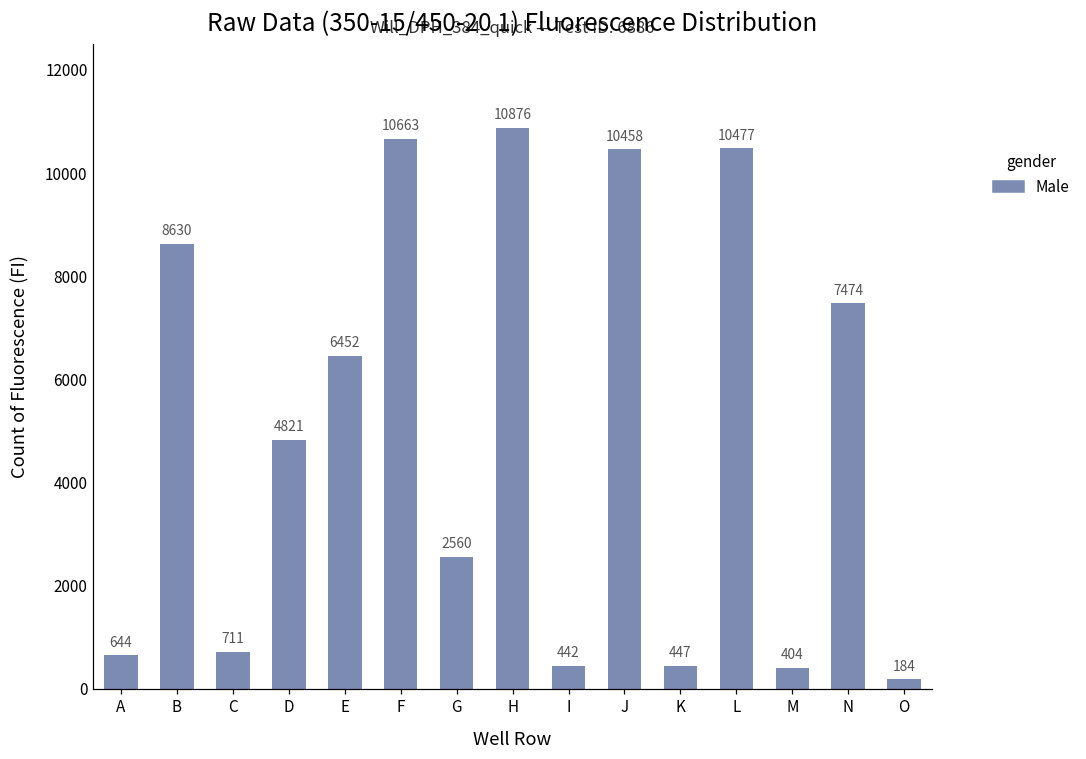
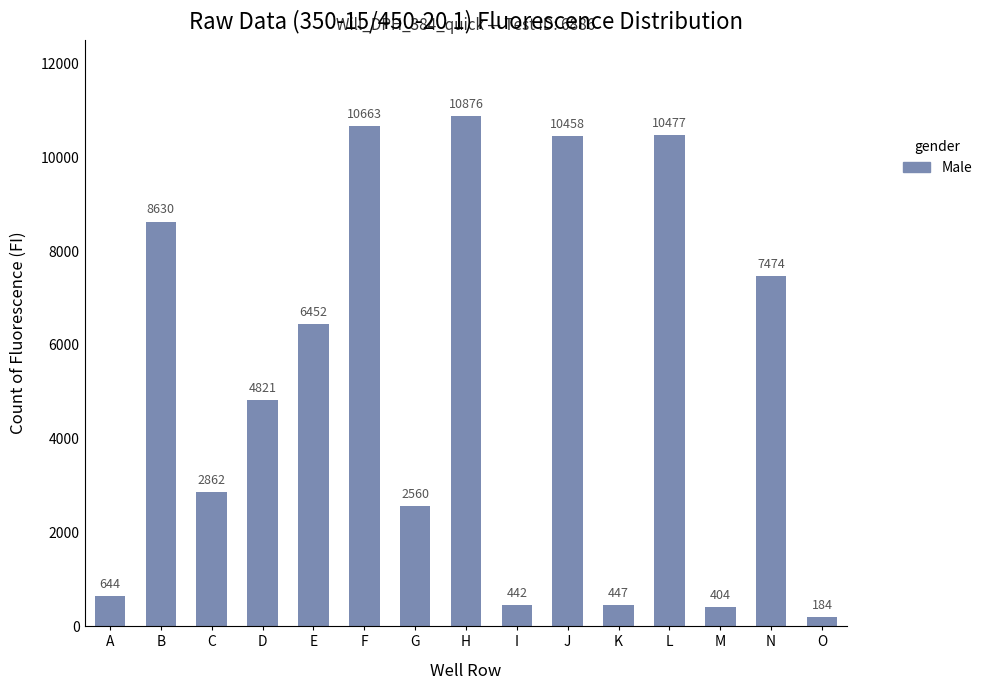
C: 711 -> 2862
